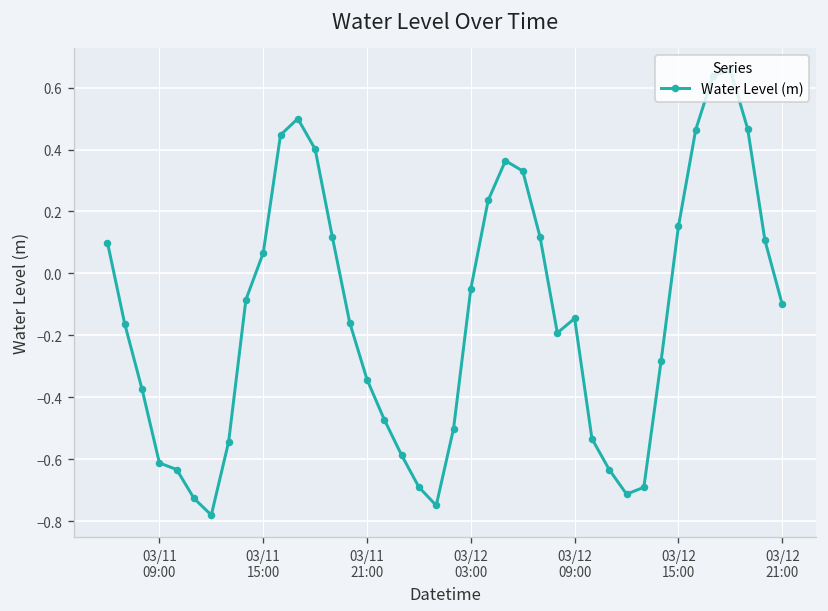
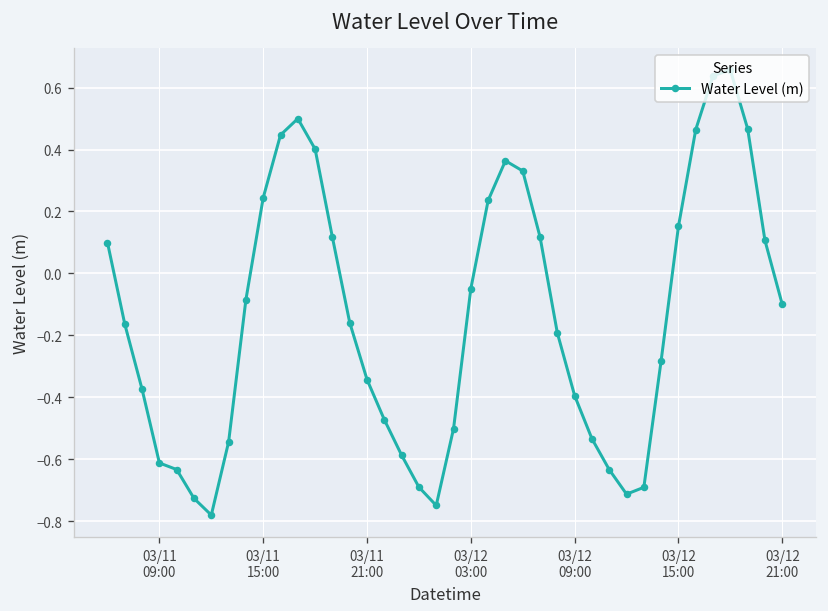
03/11 15:00: 0.07 -> 0.24
03/12 09:00: -0.15 -> -0.39
